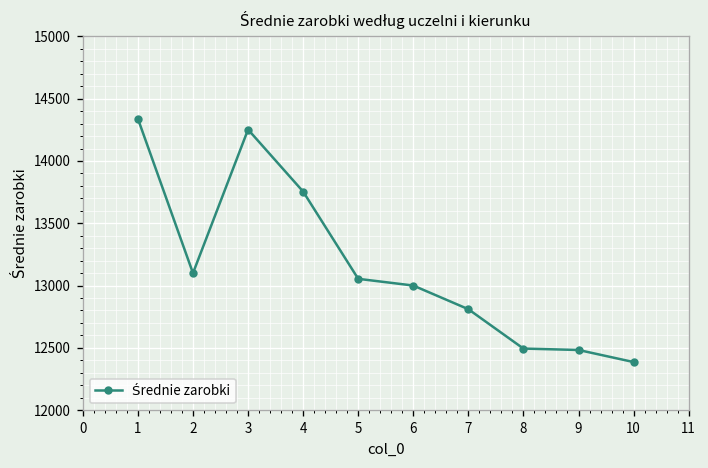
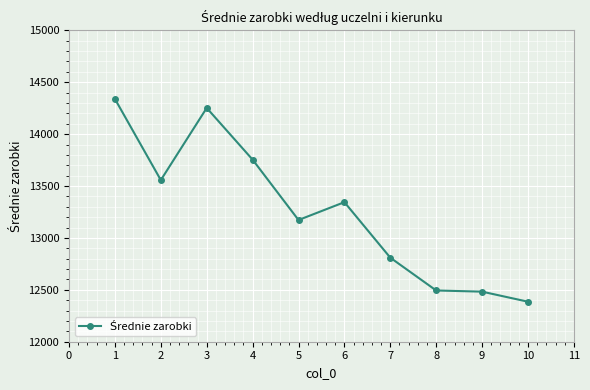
2: 13100 -> 13560
5: 13050 -> 13170
6: 13000 -> 13340
